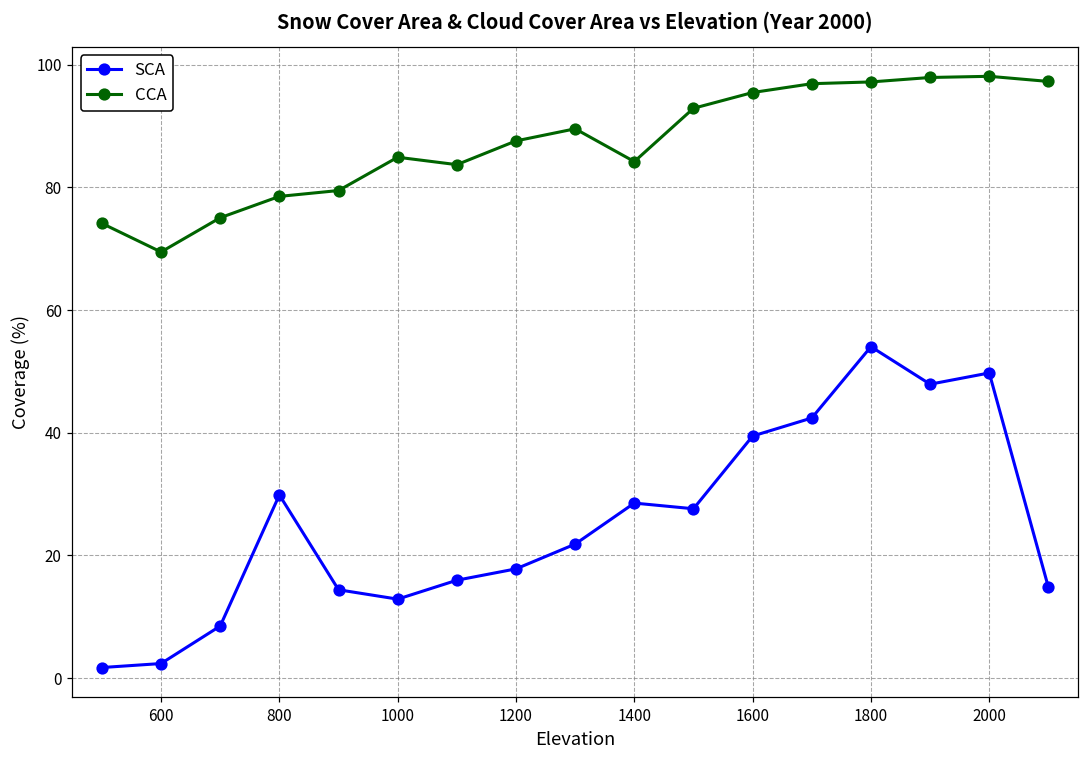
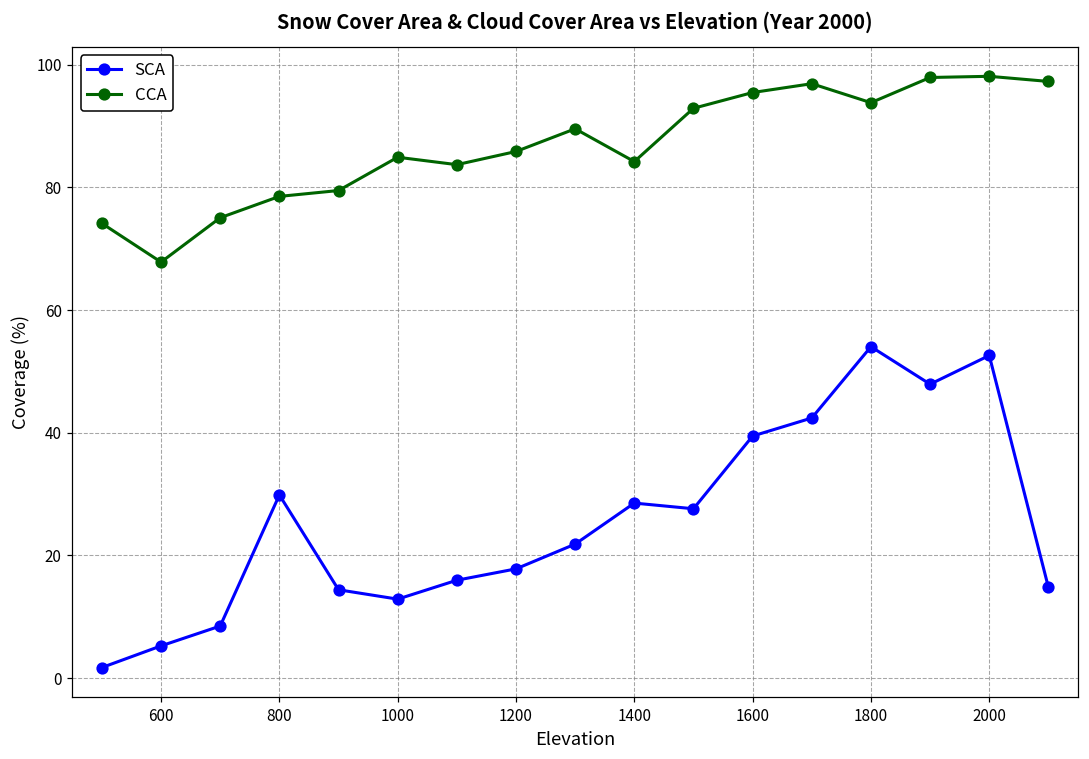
SCA, 600: 2 -> 5
CCA, 600: 69 -> 68
CCA, 1200: 88 -> 86
CCA, 1800: 97 -> 94
SCA, 2000: 50 -> 53
